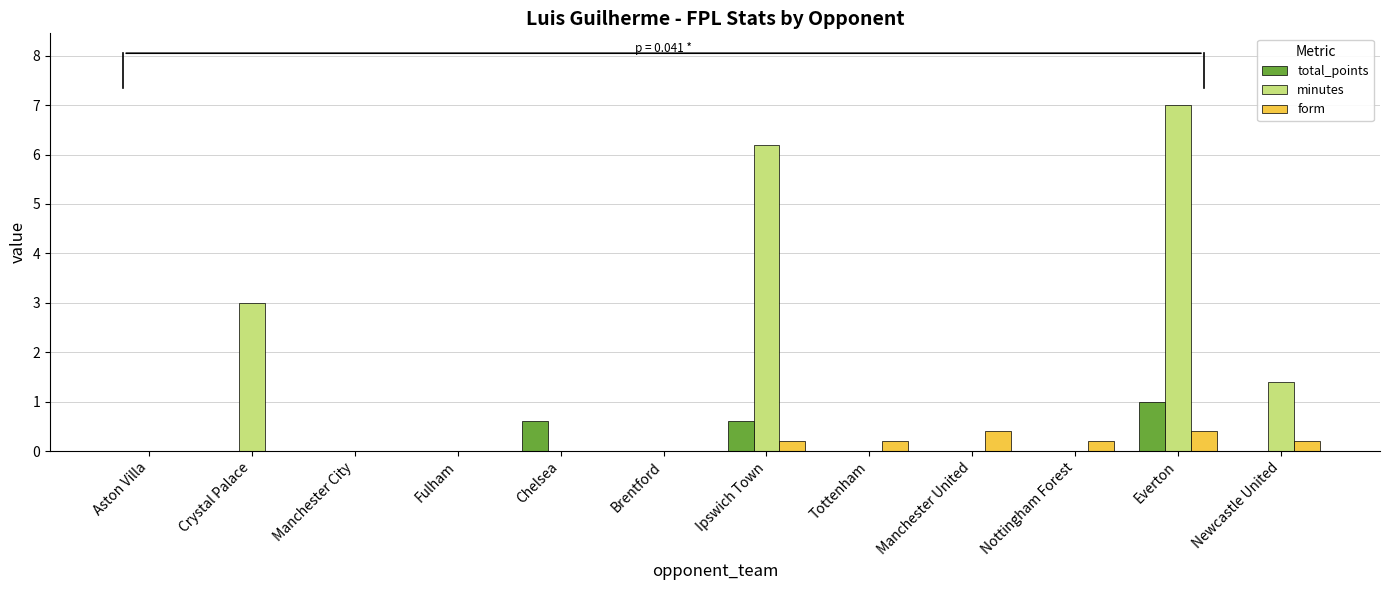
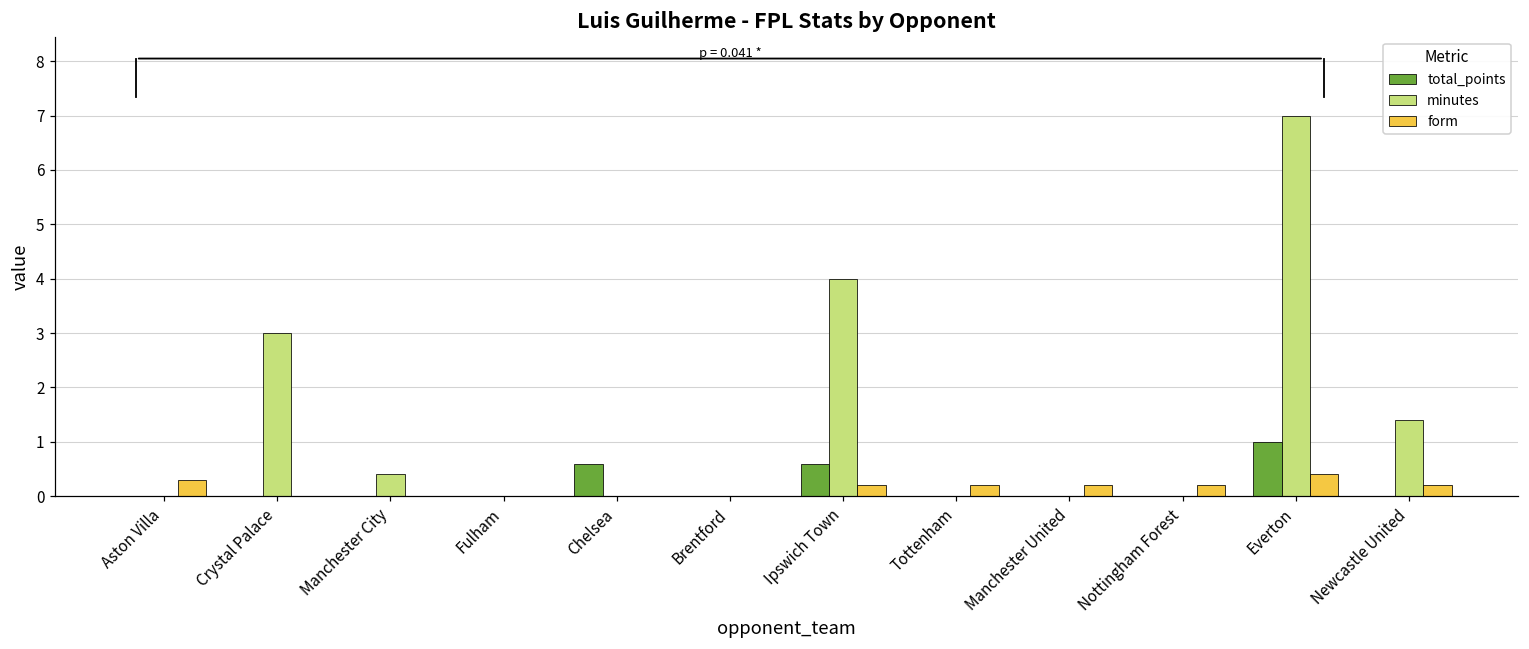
form, Aston Villa: 0.0 -> 0.3
minutes, Manchester City: 0.0 -> 0.4
minutes, Ipswich Town: 6.2 -> 4.0
form, Manchester United: 0.4 -> 0.2
